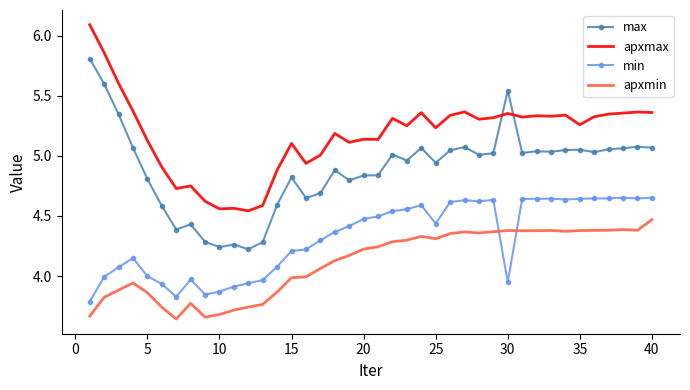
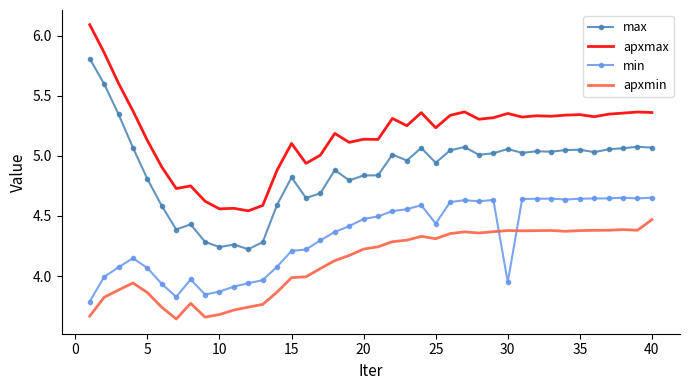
min, 5: 4.00 -> 4.07
max, 30: 5.54 -> 5.06
apxmax, 35: 5.26 -> 5.34
